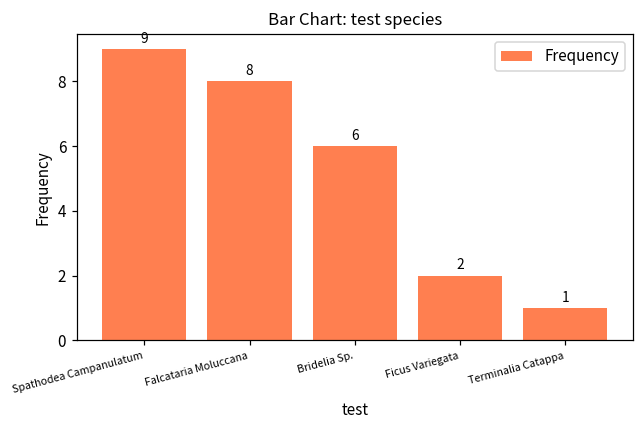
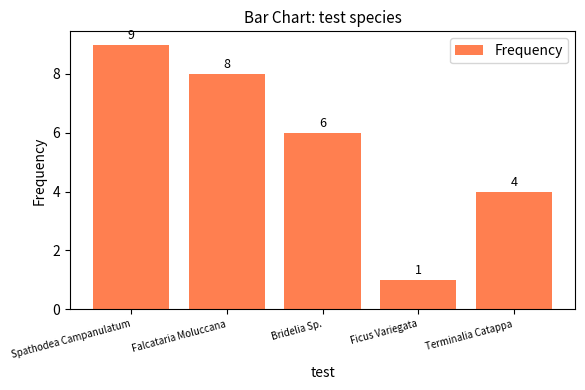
Ficus Variegata: 2 -> 1
Terminalia Catappa: 1 -> 4
